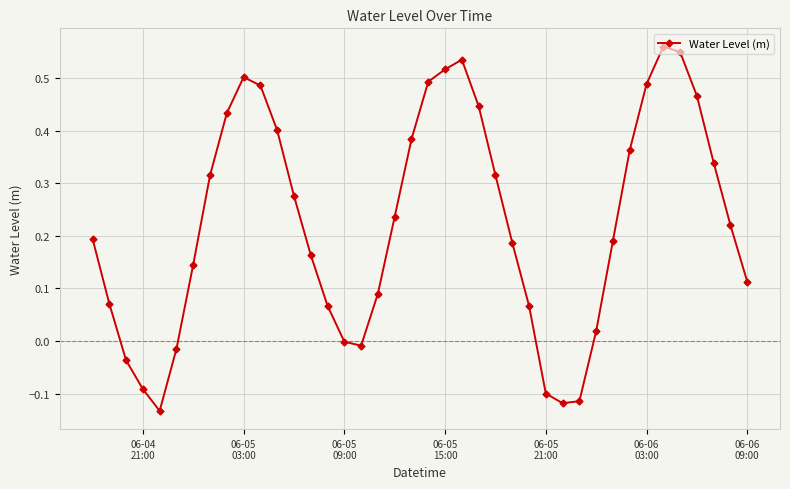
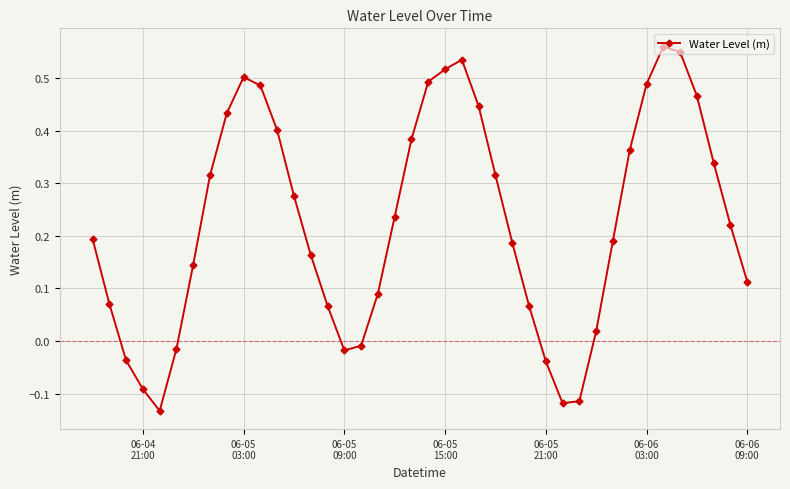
06-05 09:00: 0.00 -> -0.02
06-05 21:00: -0.10 -> -0.04
